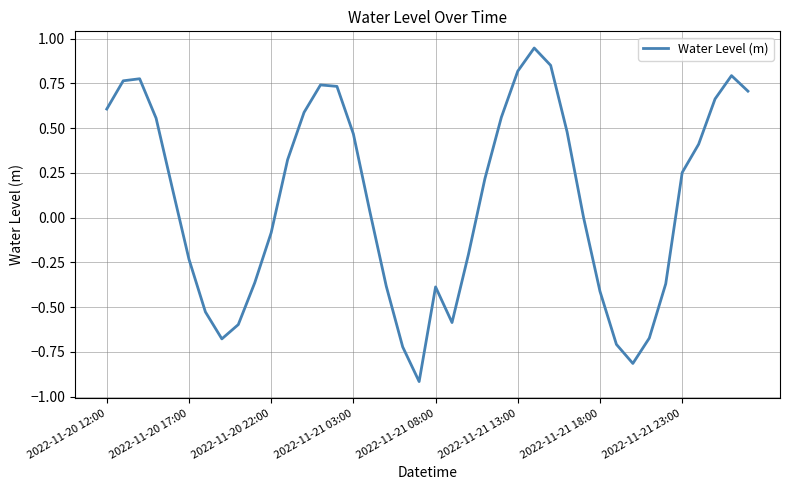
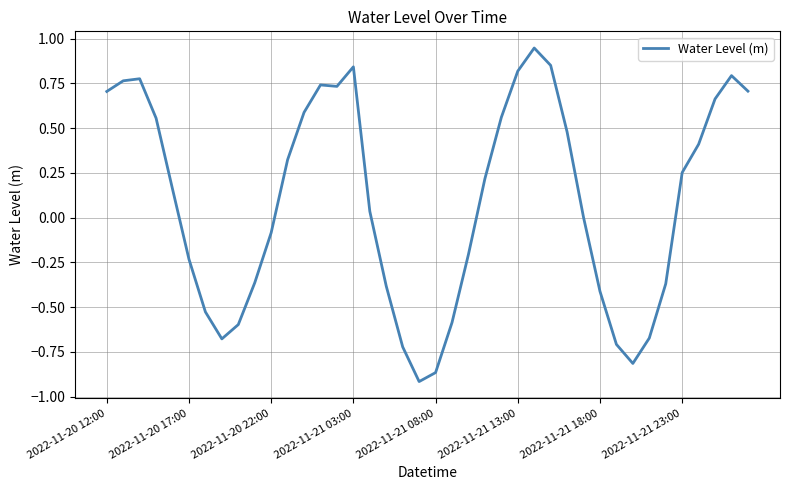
2022-11-20 12:00: 0.61 -> 0.71
2022-11-21 03:00: 0.47 -> 0.84
2022-11-21 08:00: -0.39 -> -0.87
